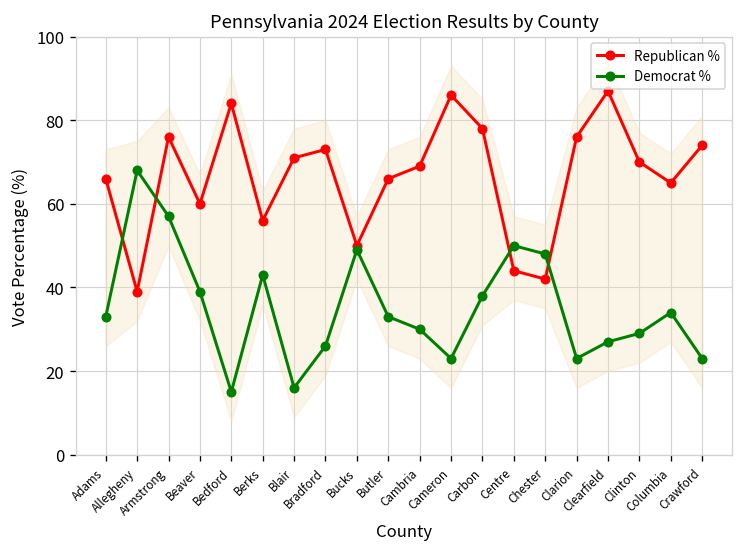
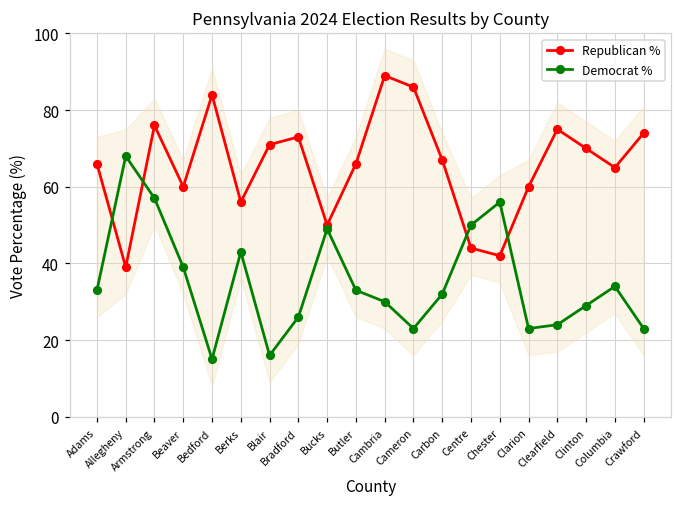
Republican %, Cambria: 69 -> 89
Republican %, Carbon: 78 -> 67
Democrat %, Carbon: 38 -> 32
Democrat %, Chester: 48 -> 56
Republican %, Clarion: 76 -> 60
Republican %, Clearfield: 87 -> 75
Democrat %, Clearfield: 27 -> 24
